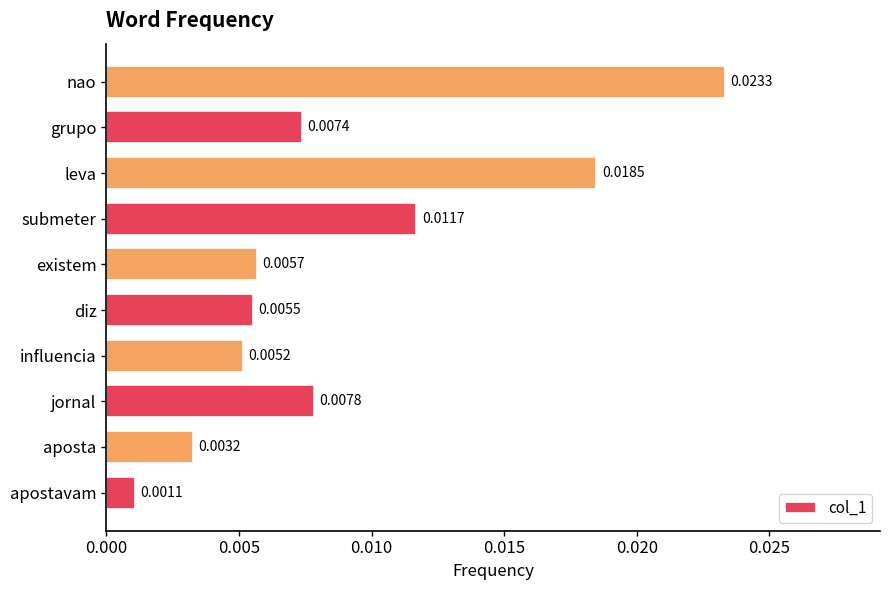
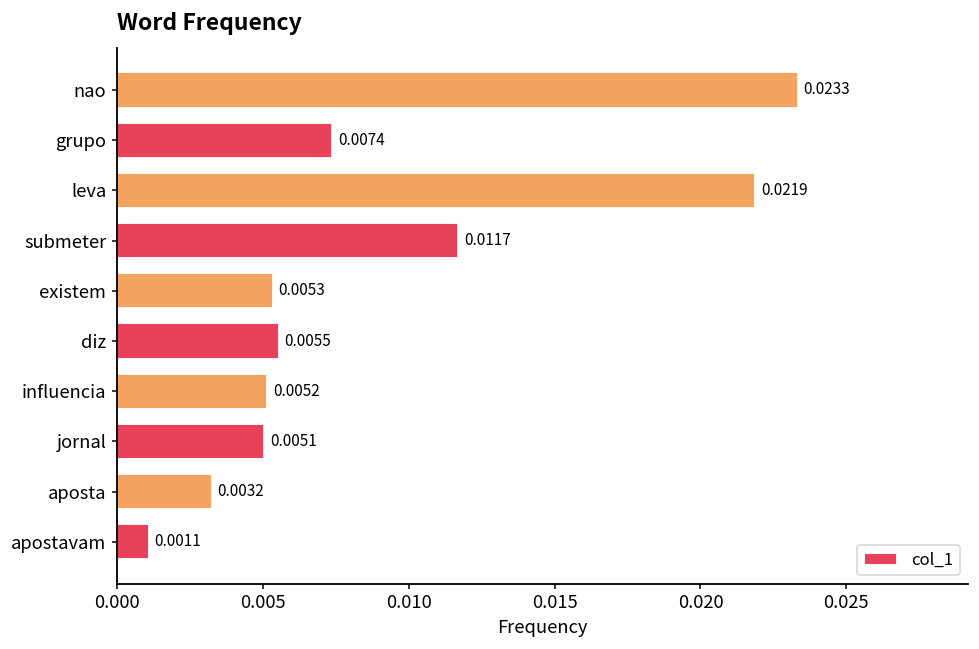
leva: 0.0185 -> 0.0219
existem: 0.0057 -> 0.0053
jornal: 0.0078 -> 0.0051
